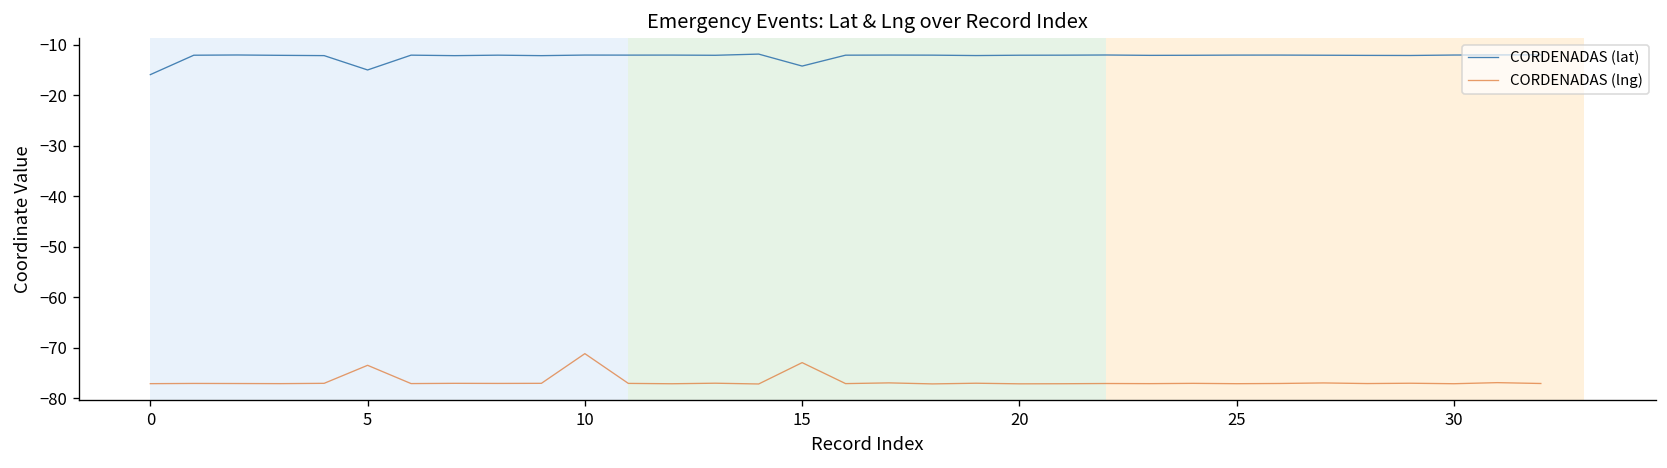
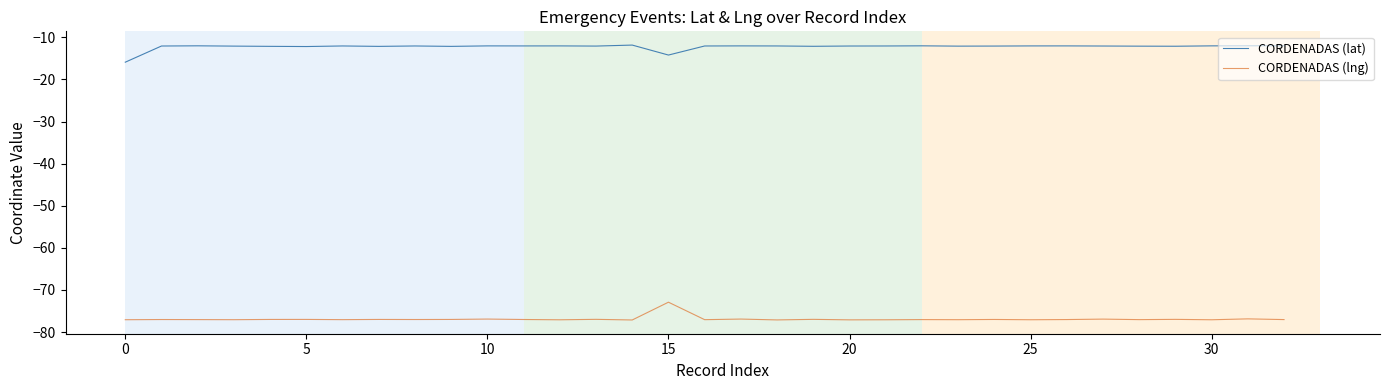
CORDENADAS (lat), 5: -15 -> -12
CORDENADAS (lng), 5: -73 -> -77
CORDENADAS (lng), 10: -71 -> -77
